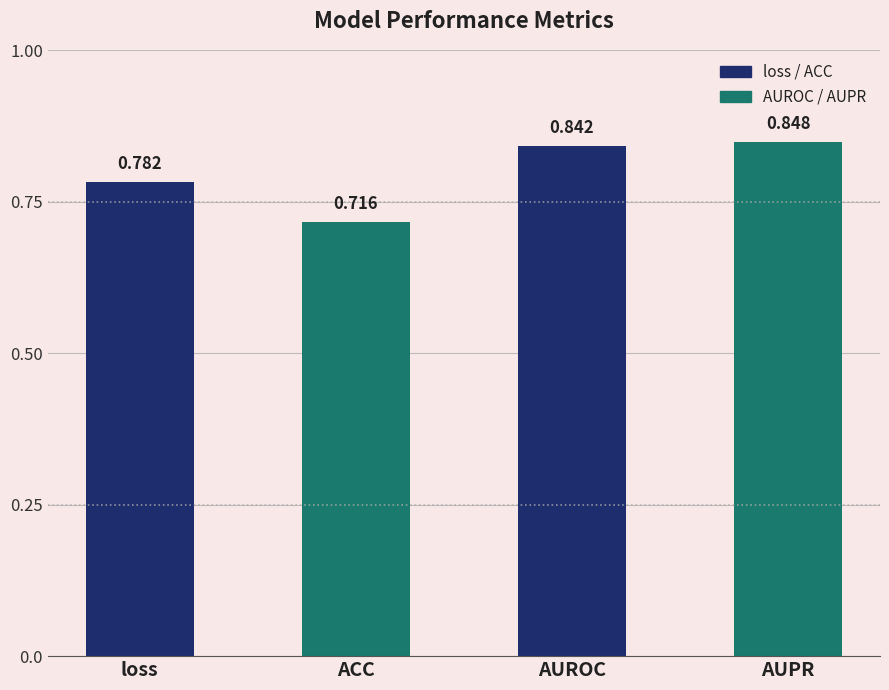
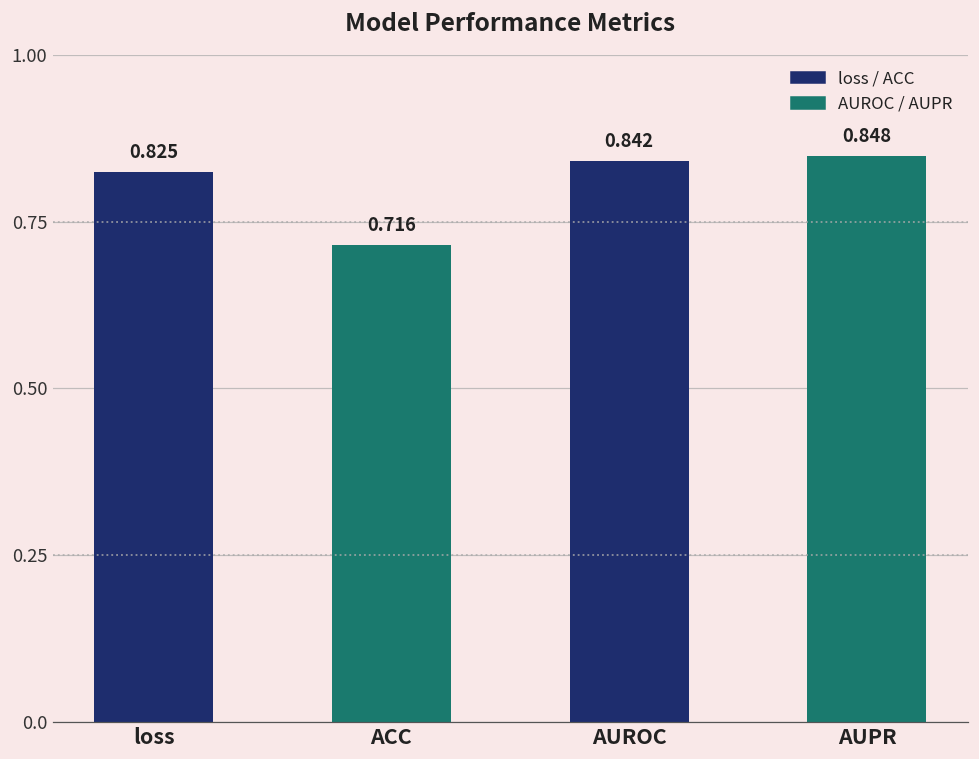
loss: 0.782 -> 0.825
